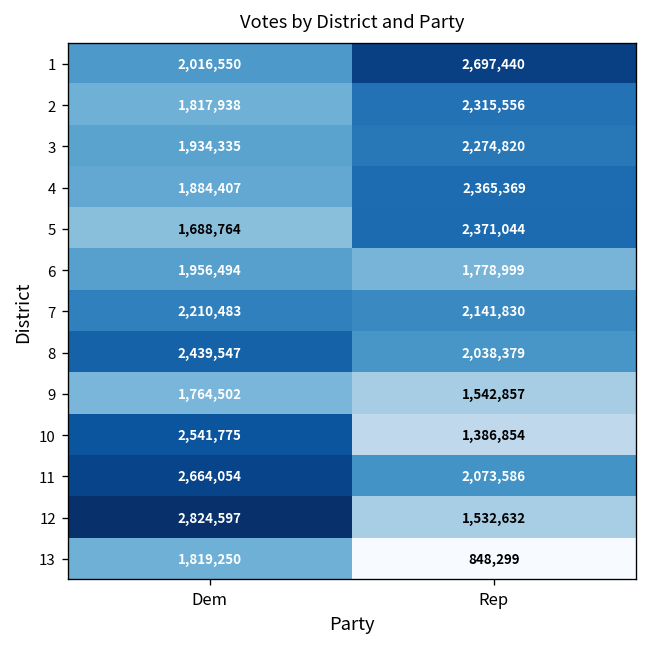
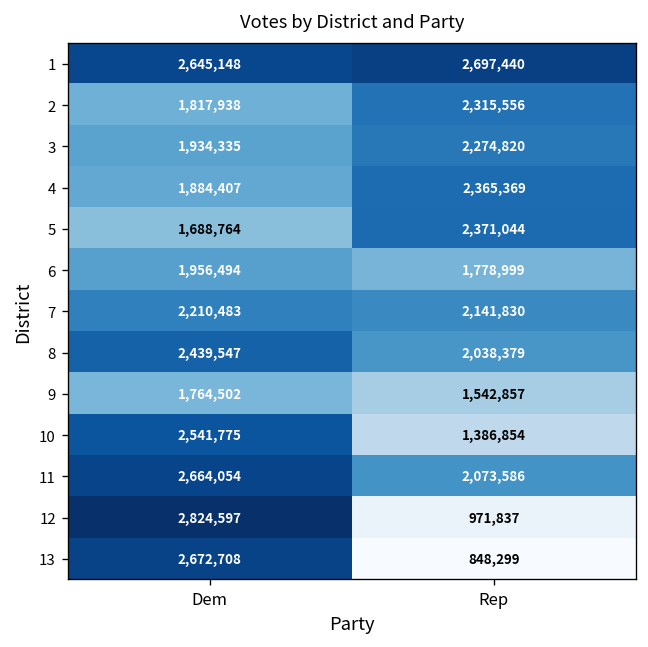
1, Dem: 2,016,550 -> 2,645,148
12, Rep: 1,532,632 -> 971,837
13, Dem: 1,819,250 -> 2,672,708
